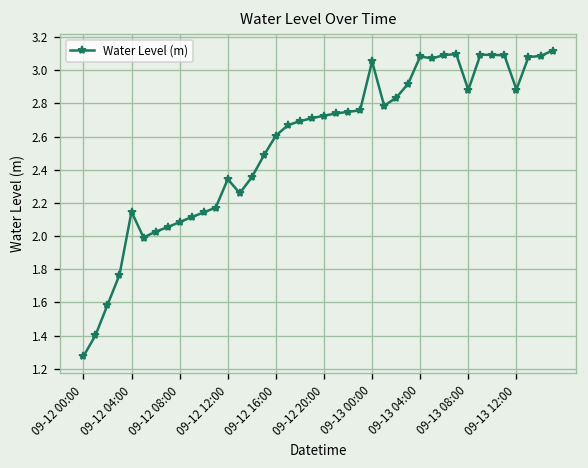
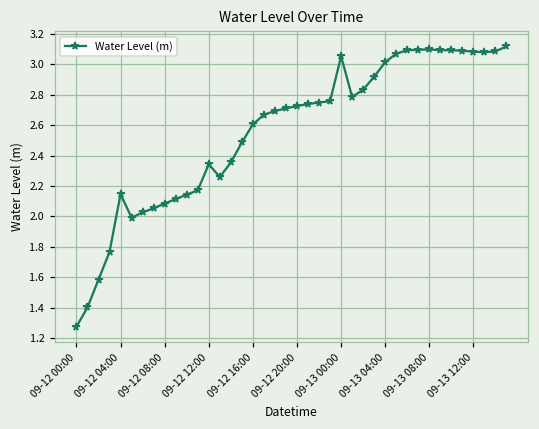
09-13 04:00: 3.08 -> 3.01
09-13 08:00: 2.88 -> 3.10
09-13 12:00: 2.88 -> 3.08
